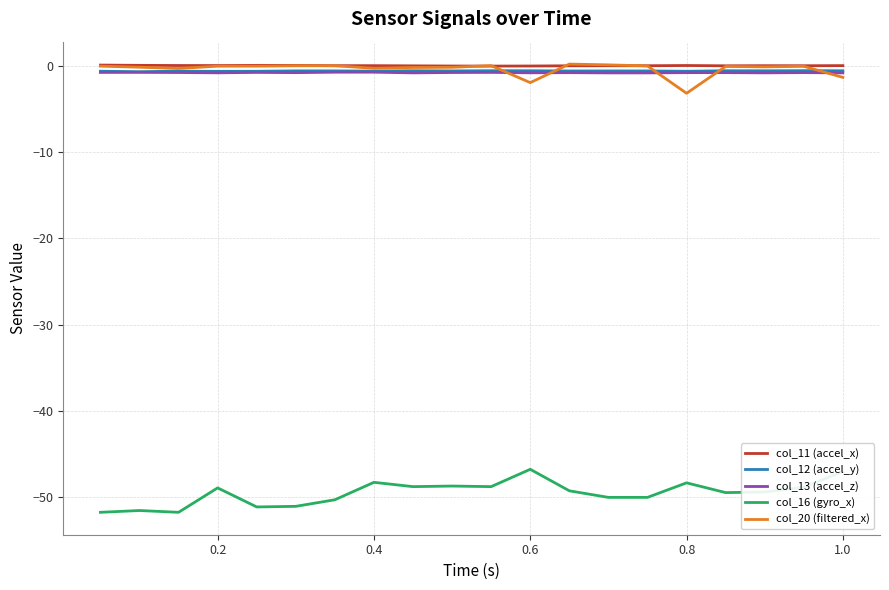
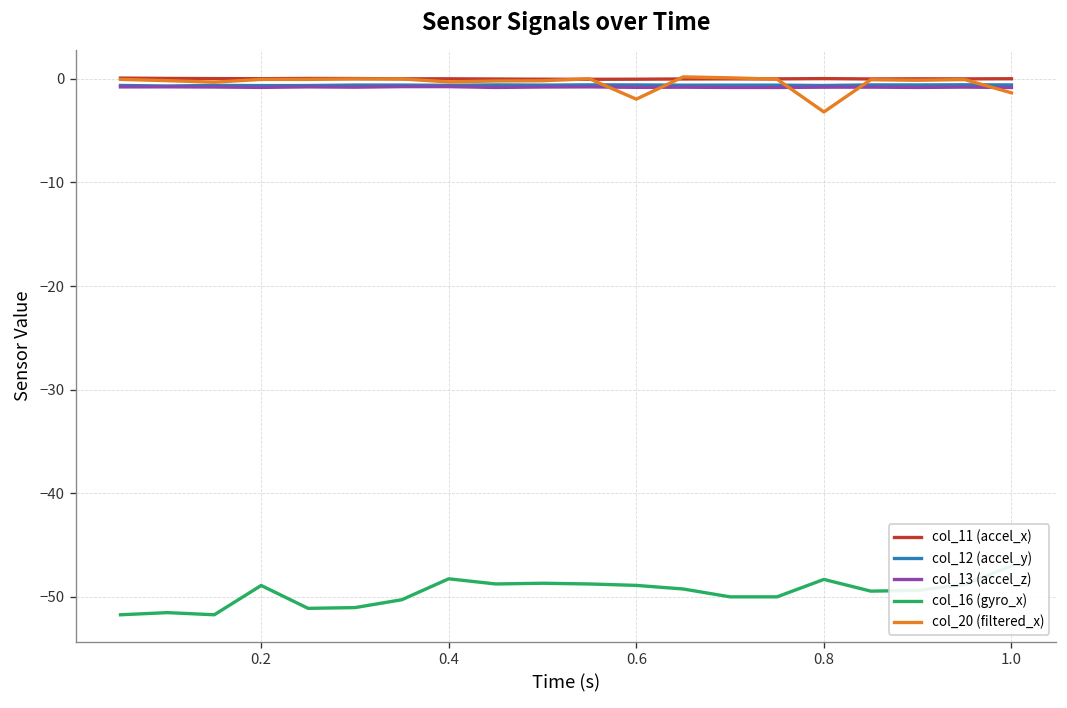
col_16 (gyro_x), 0.6: -47 -> -49
